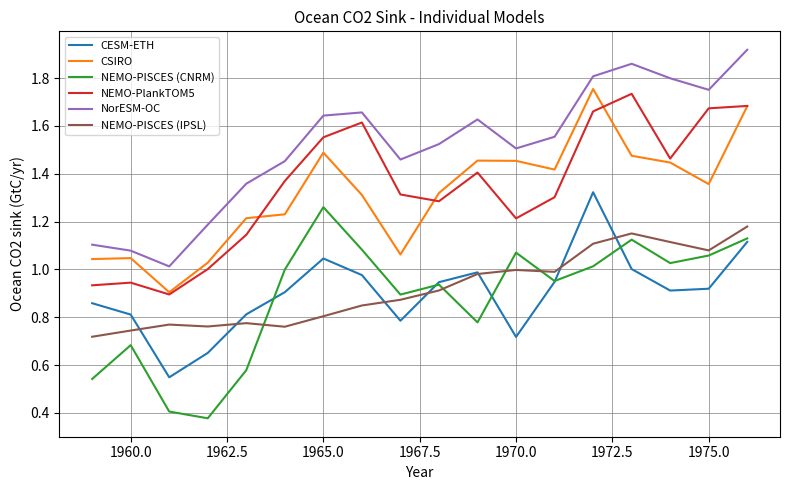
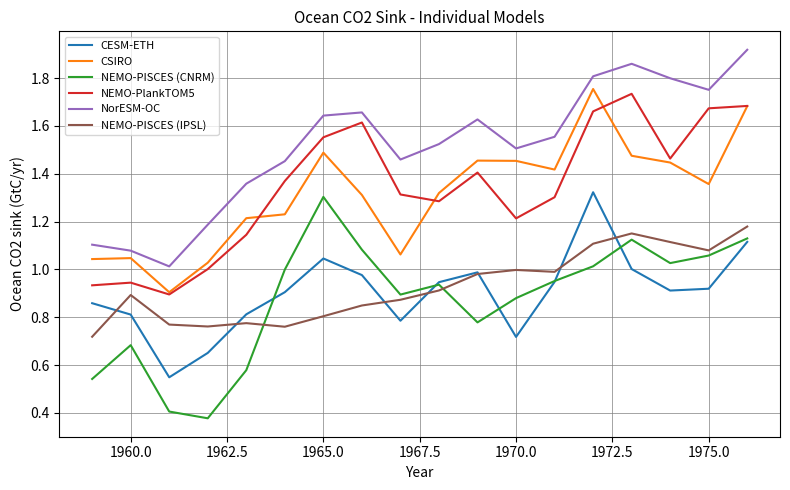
NEMO-PISCES (IPSL), 1960.0: 0.74 -> 0.89
NEMO-PISCES (CNRM), 1965.0: 1.26 -> 1.30
NEMO-PISCES (CNRM), 1970.0: 1.07 -> 0.88
